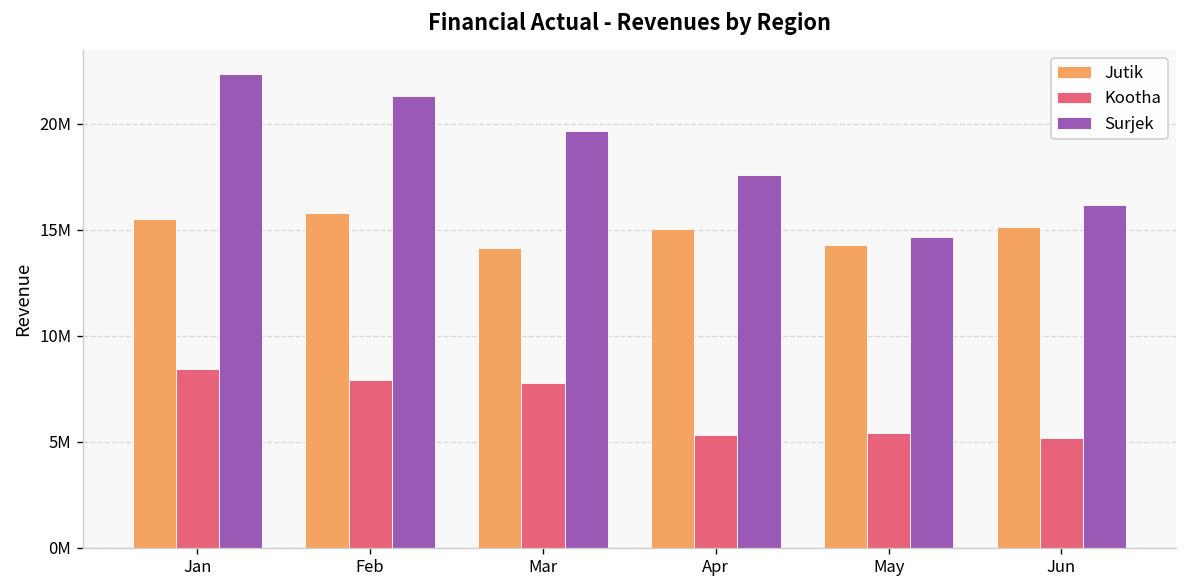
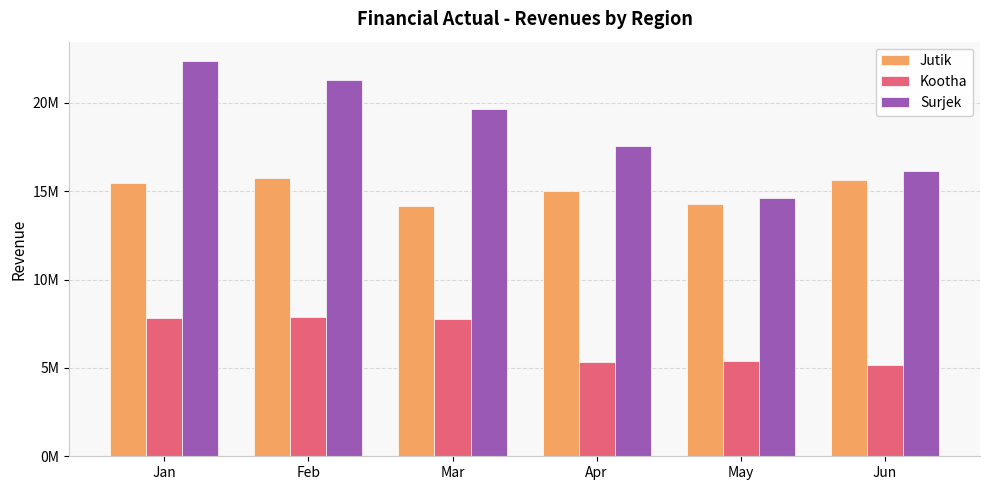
Kootha, Jan: 8400000 -> 7800000
Jutik, Jun: 15100000 -> 15600000
